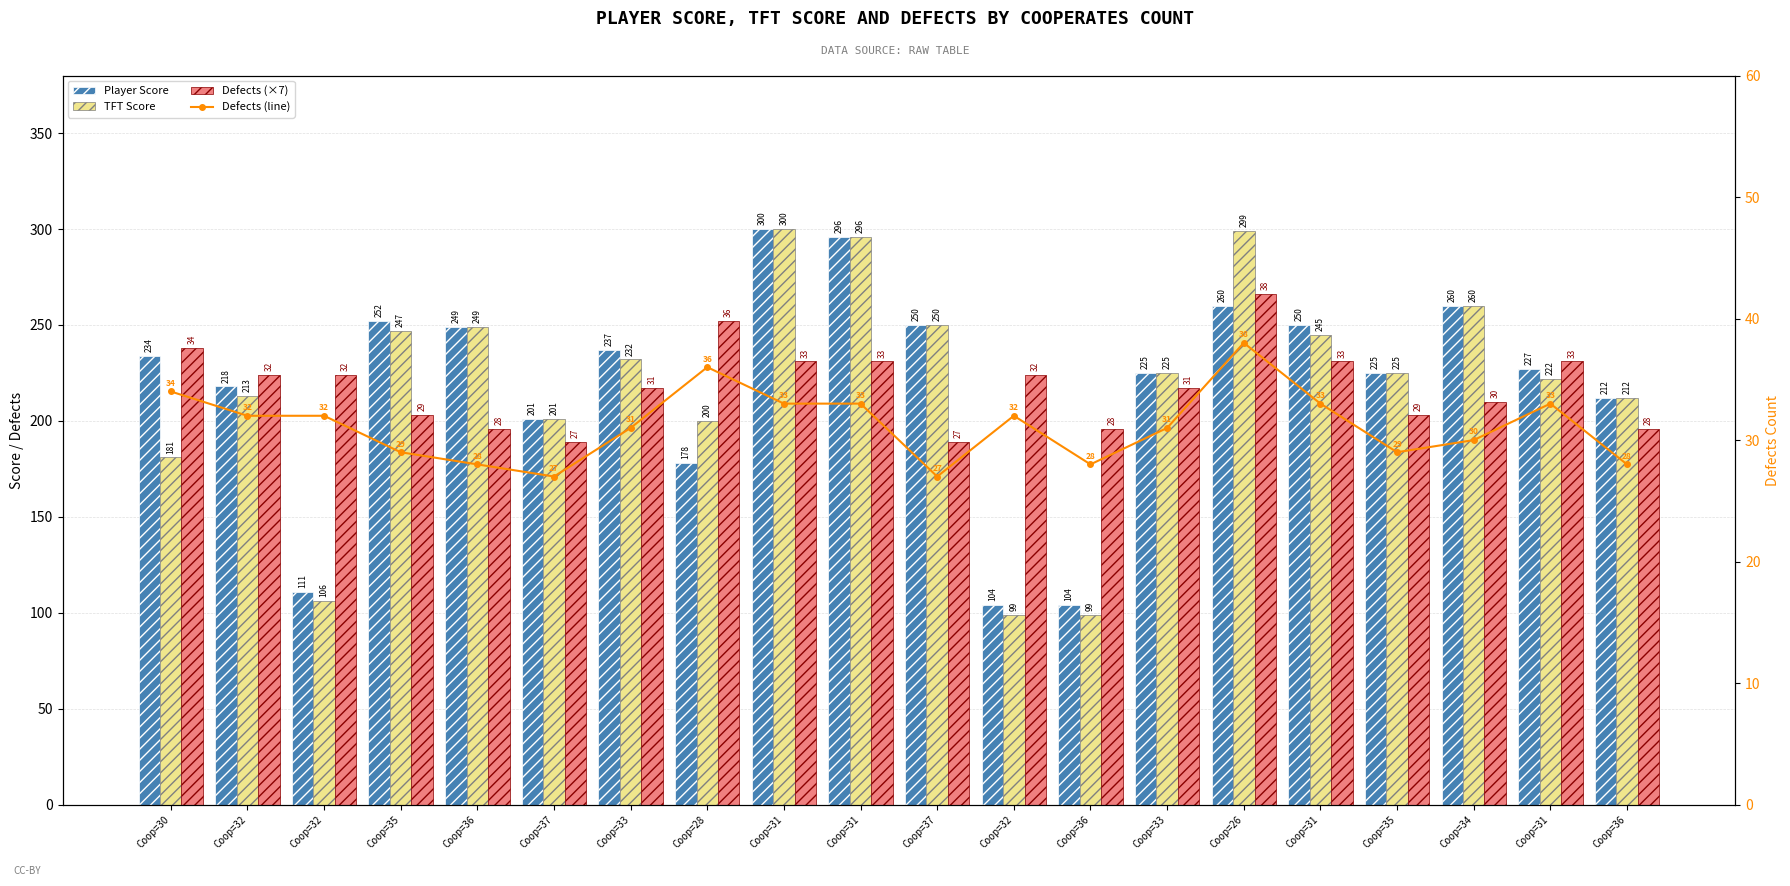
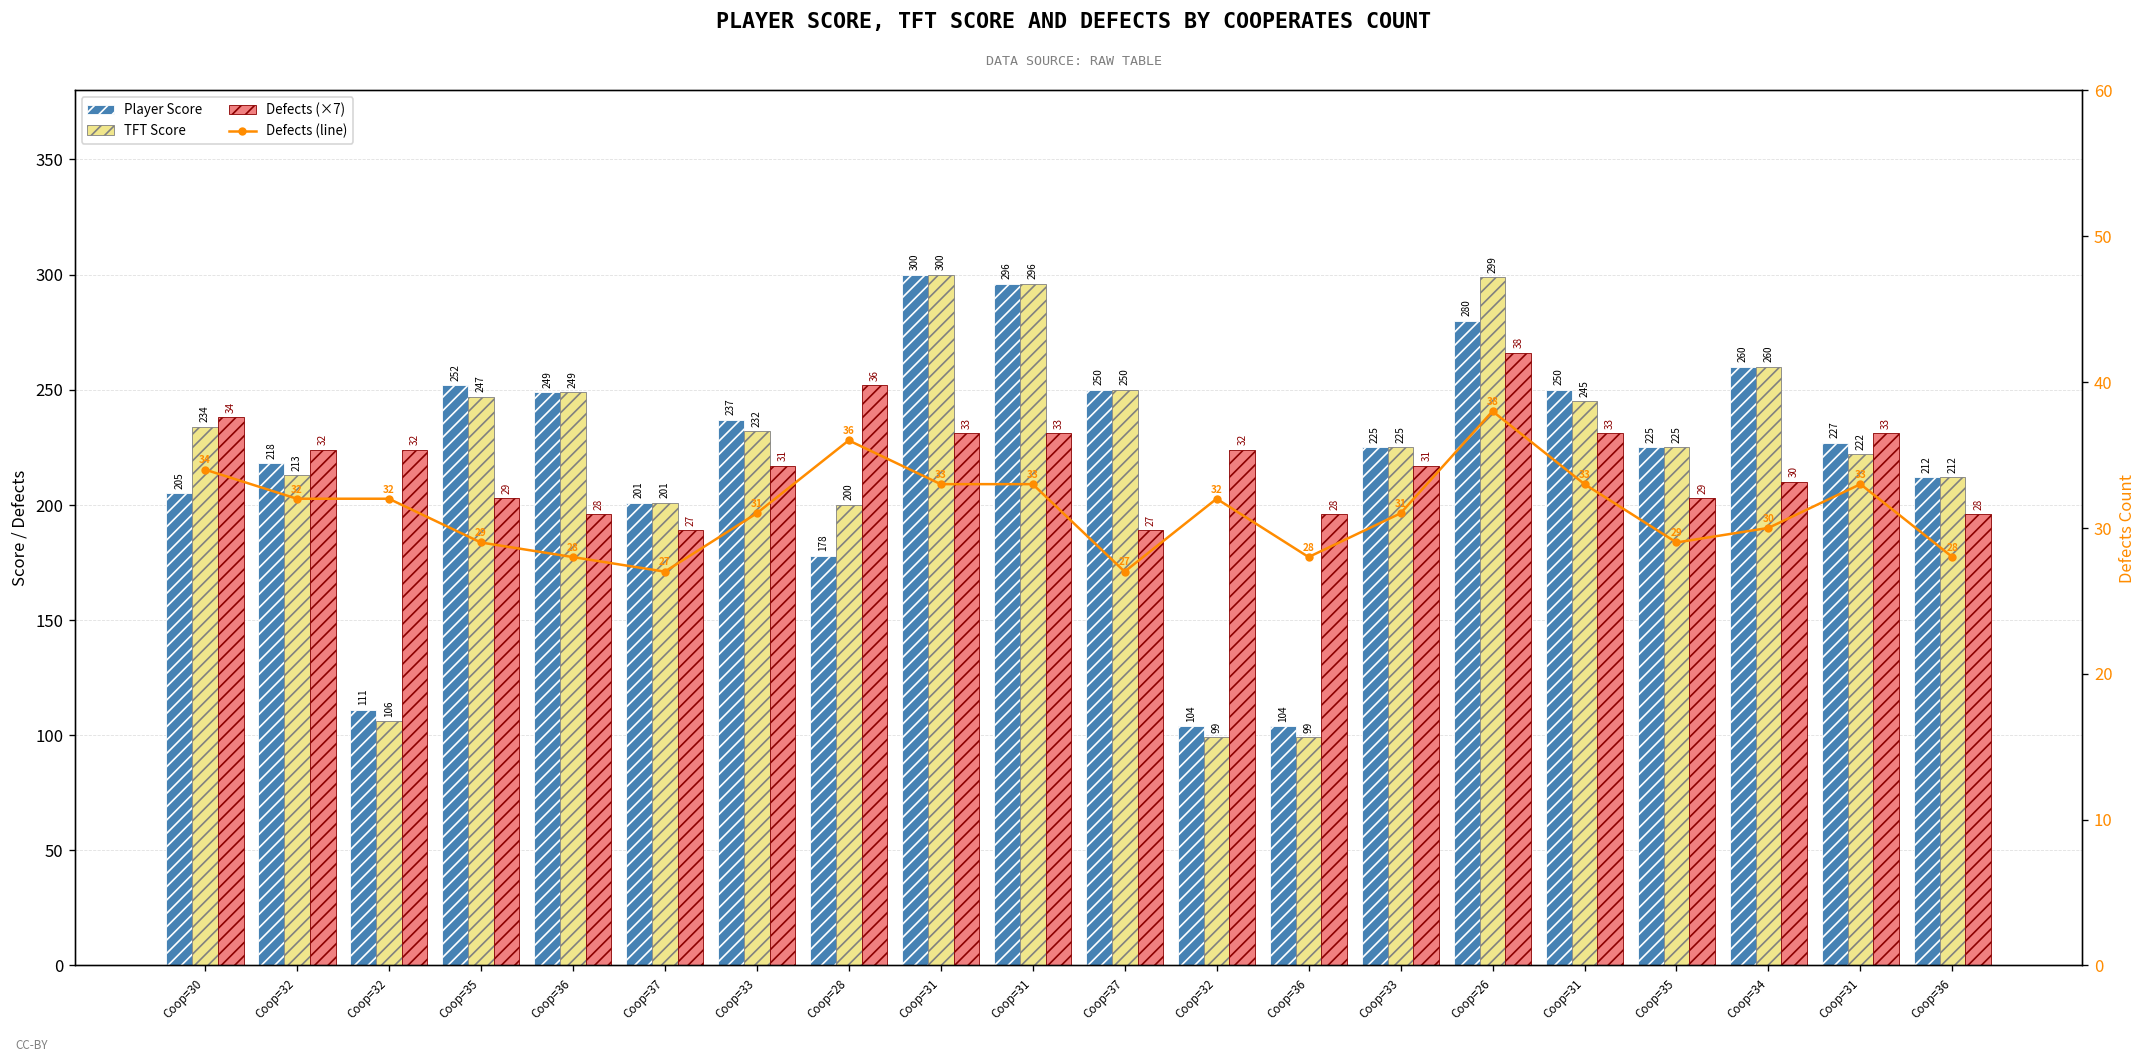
Player Score, Coop=30: 234 -> 205
TFT Score, Coop=30: 181 -> 234
Player Score, Coop=26: 260 -> 280
